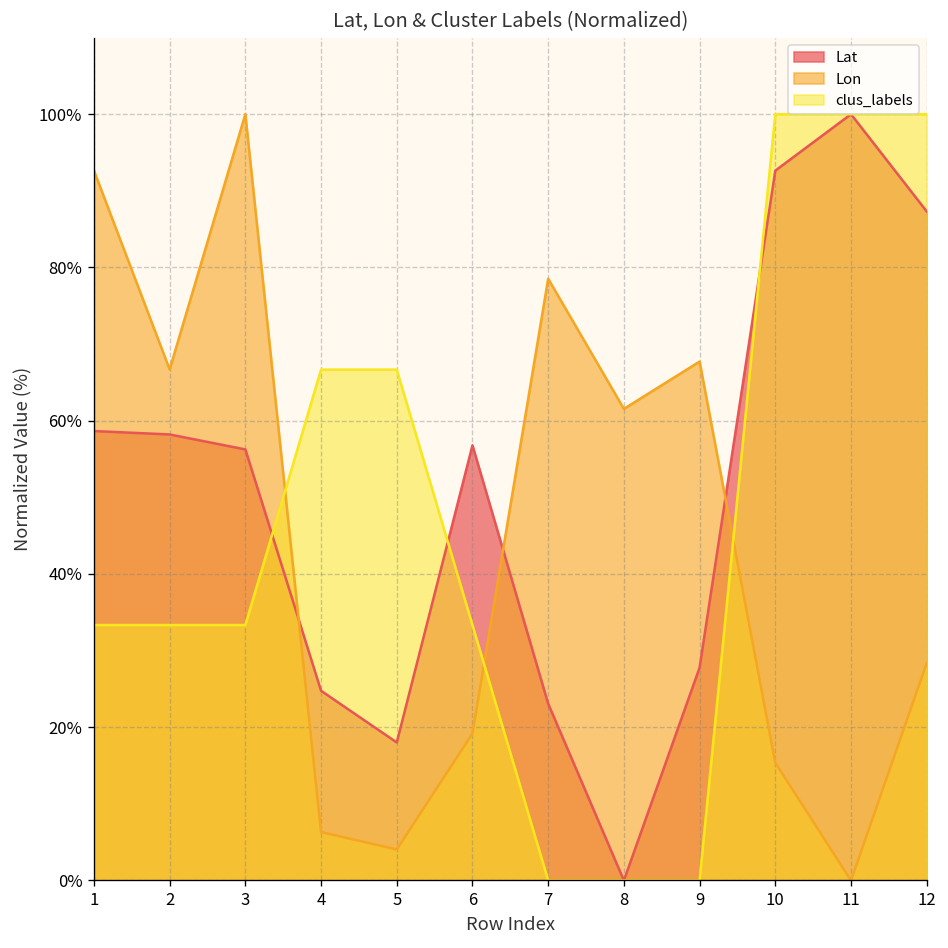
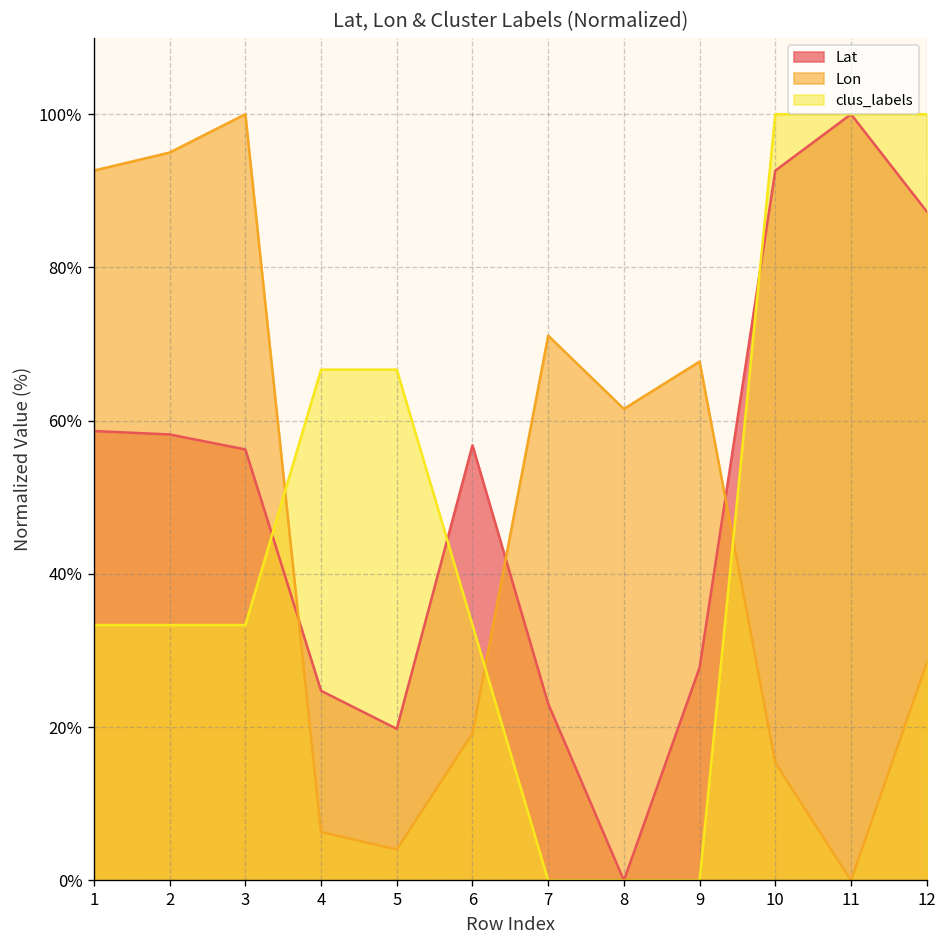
Lon, 2: 67% -> 95%
Lat, 5: 18% -> 20%
Lon, 7: 79% -> 71%
